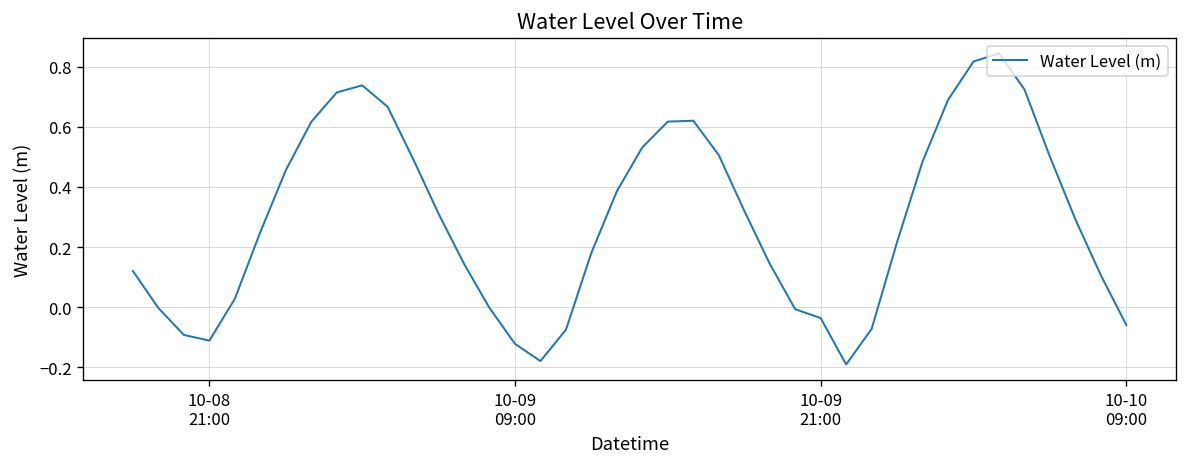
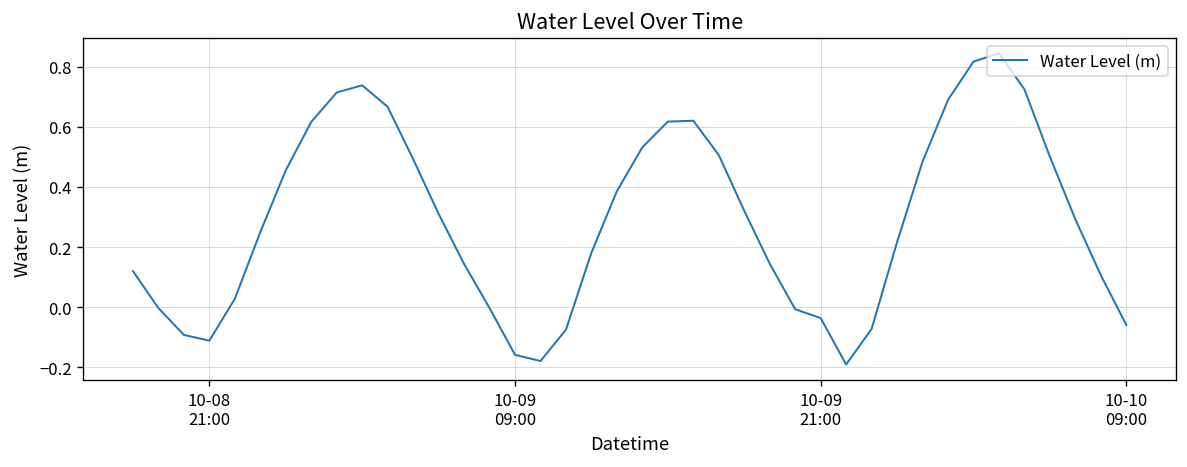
10-09 09:00: -0.12 -> -0.16
